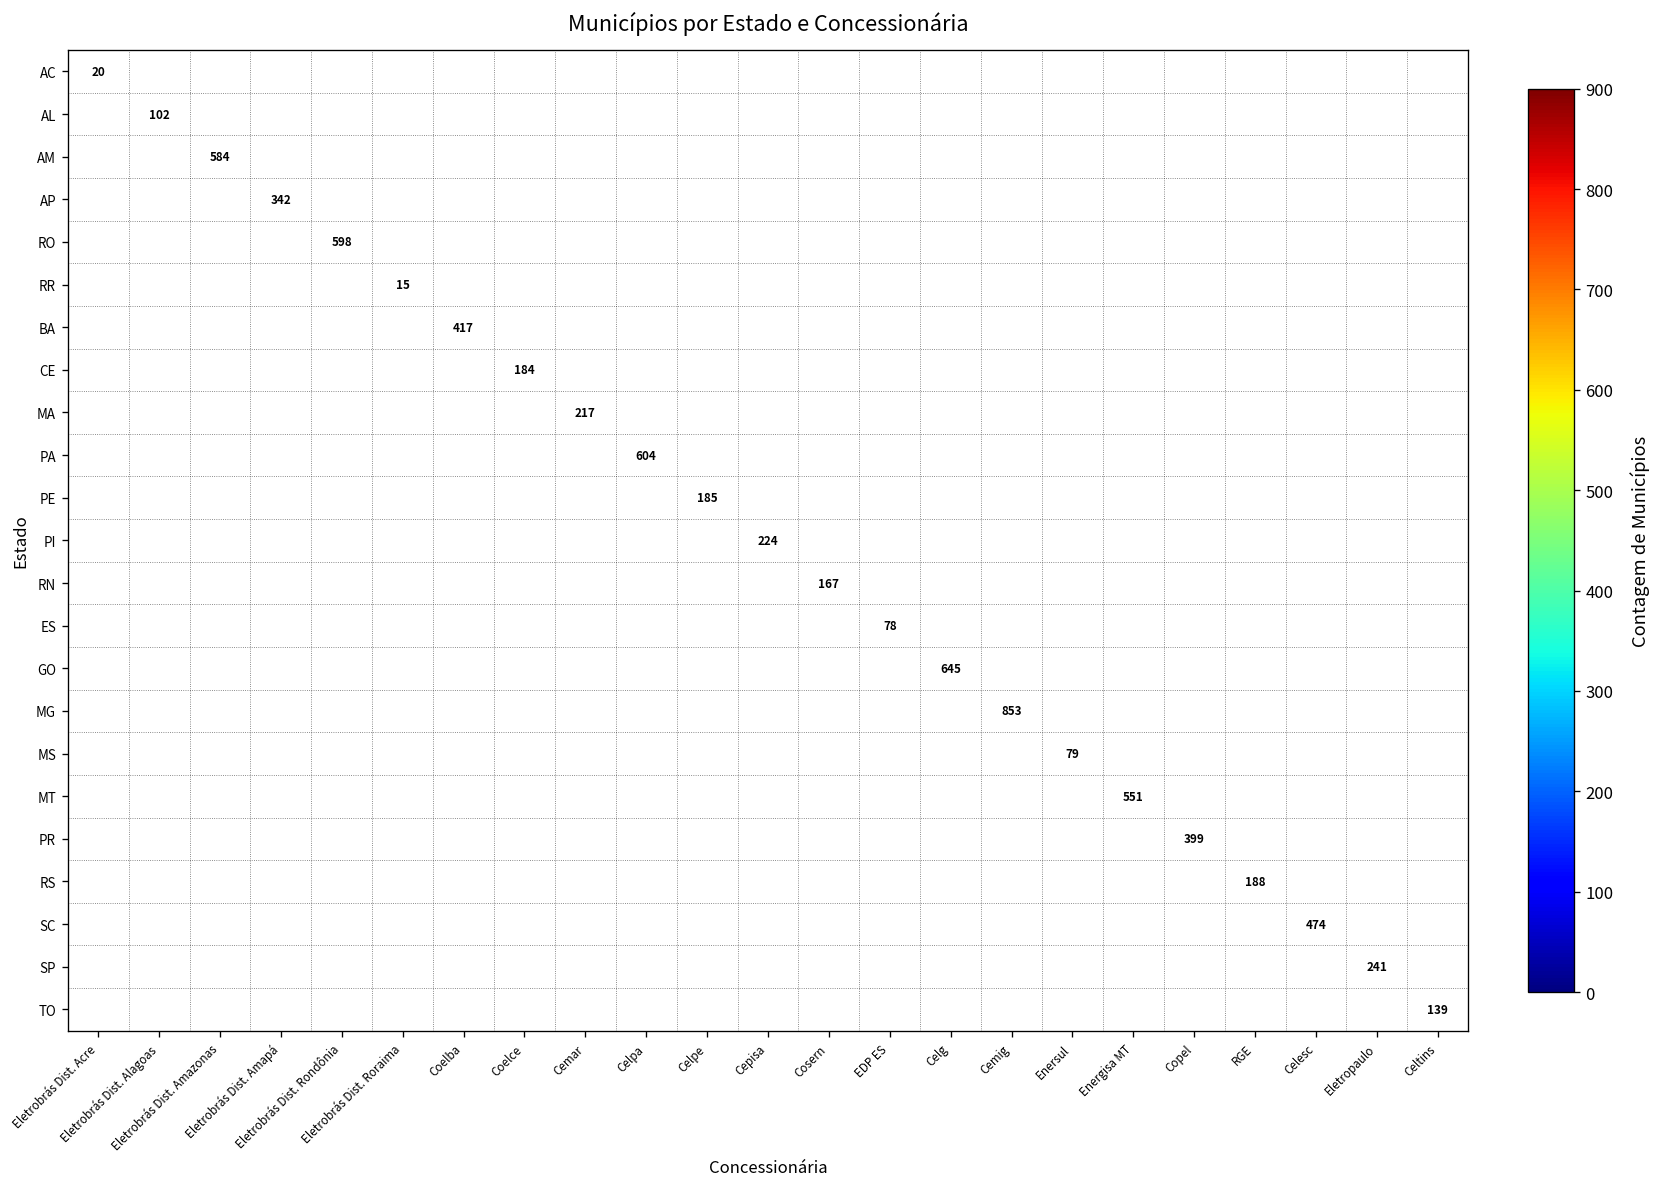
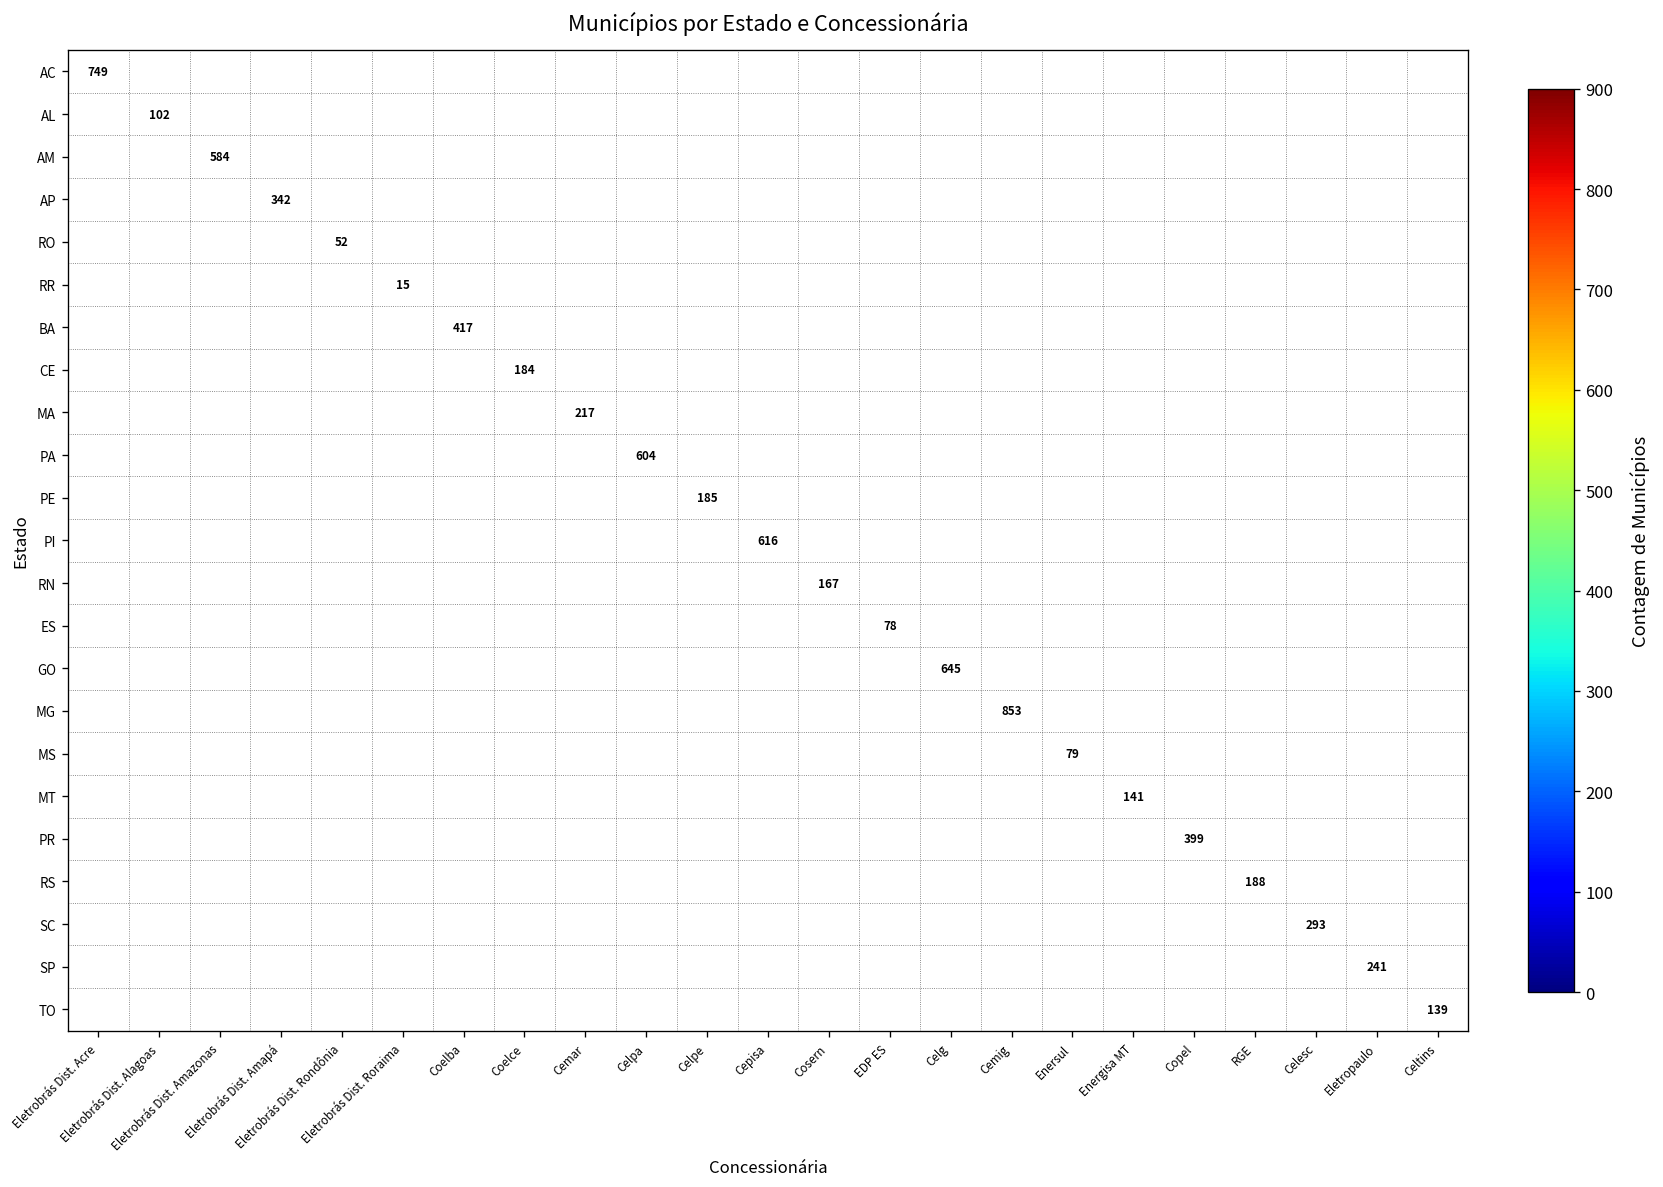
AC, Eletrobrás Dist. Acre: 20 -> 749
RO, Eletrobrás Dist. Rondônia: 598 -> 52
PI, Cepisa: 224 -> 616
MT, Energisa MT: 551 -> 141
SC, Celesc: 474 -> 293
